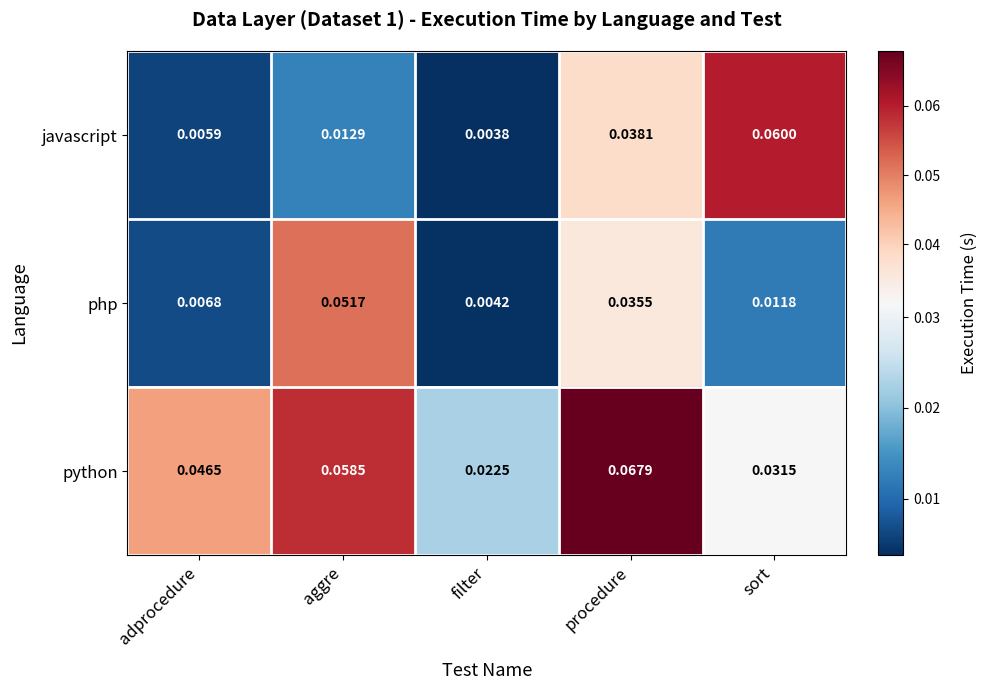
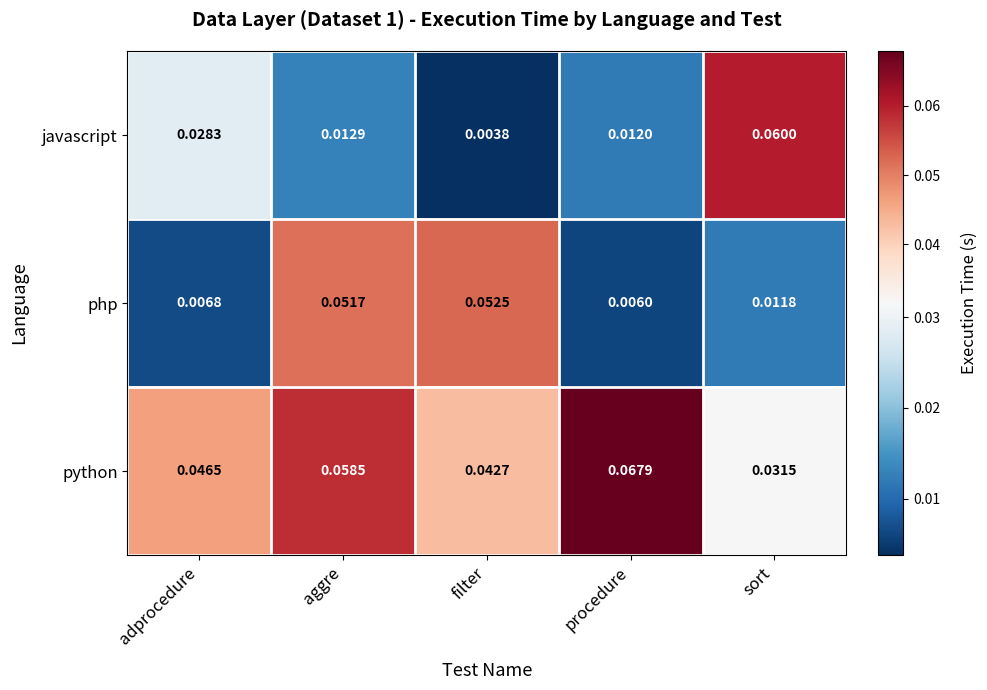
javascript, adprocedure: 0.0059 -> 0.0283
javascript, procedure: 0.0381 -> 0.0120
php, filter: 0.0042 -> 0.0525
php, procedure: 0.0355 -> 0.0060
python, filter: 0.0225 -> 0.0427
